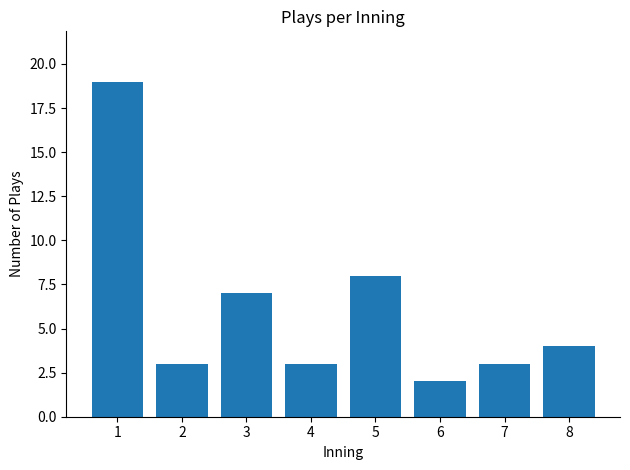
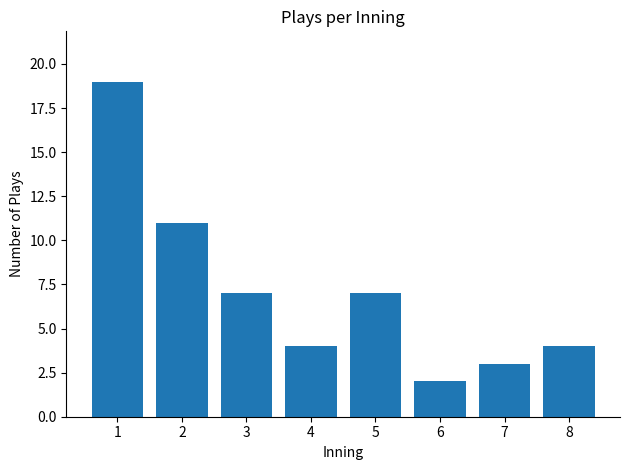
2: 3 -> 11
4: 3 -> 4
5: 8 -> 7
